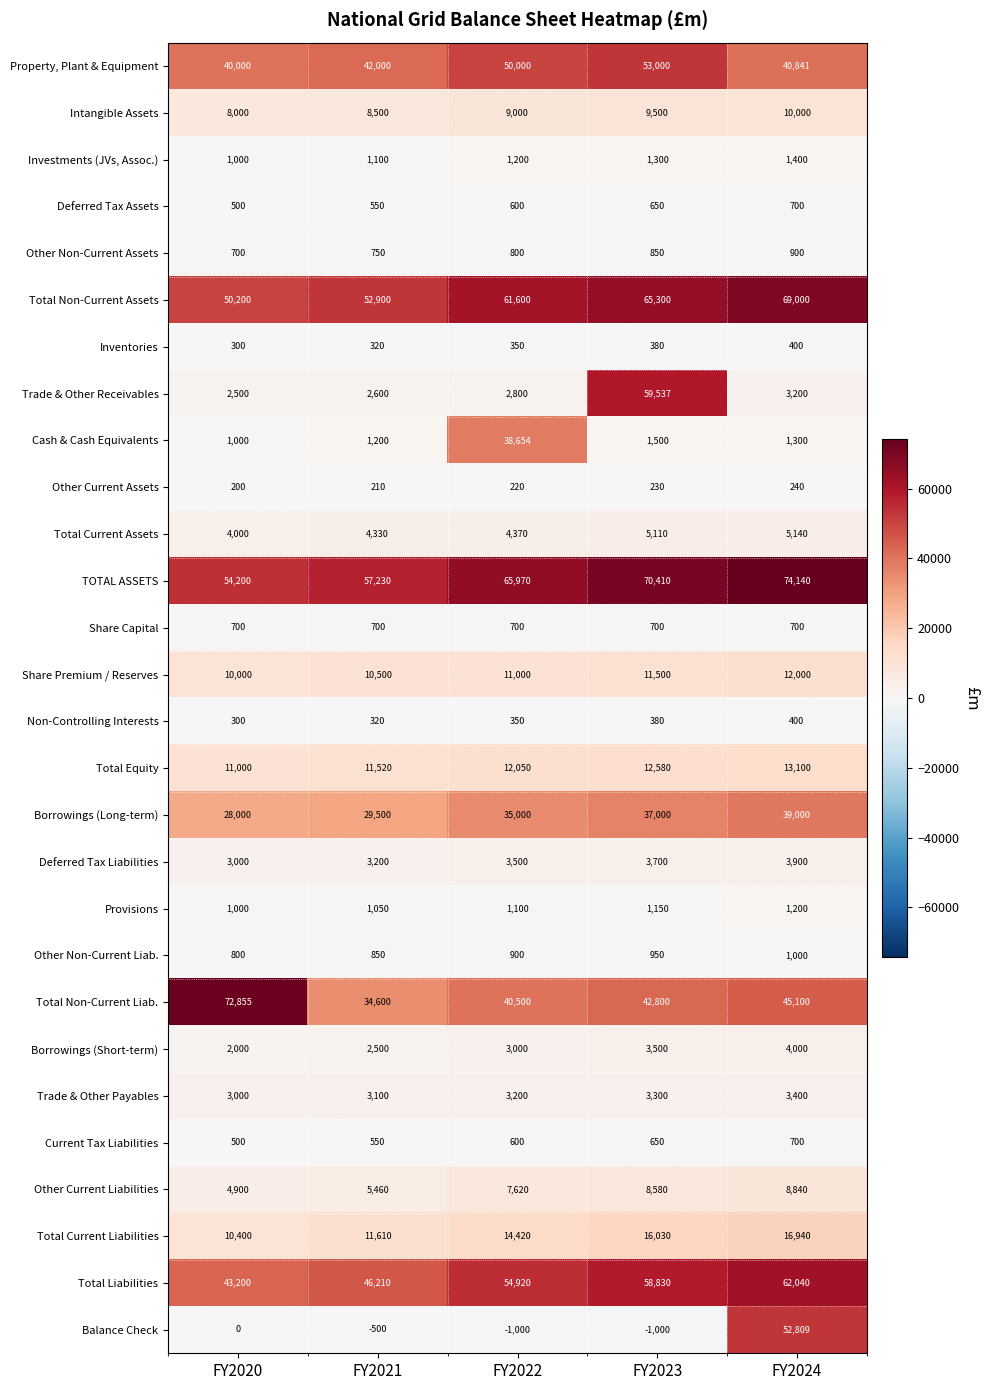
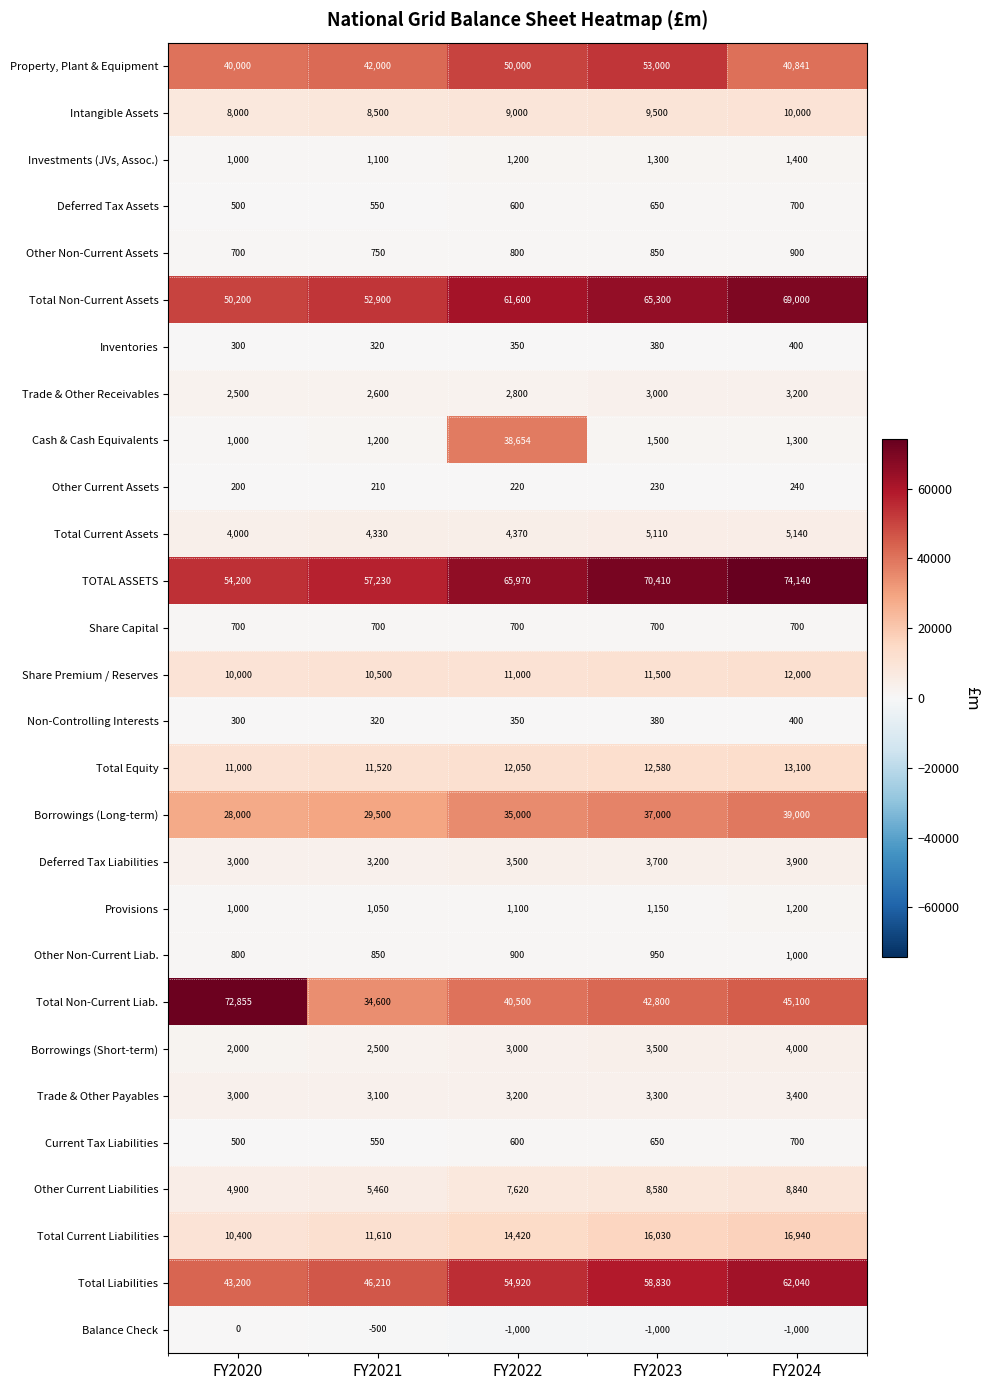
Trade & Other Receivables, FY2023: 59,537 -> 3,000
Balance Check, FY2024: 52,809 -> -1,000
